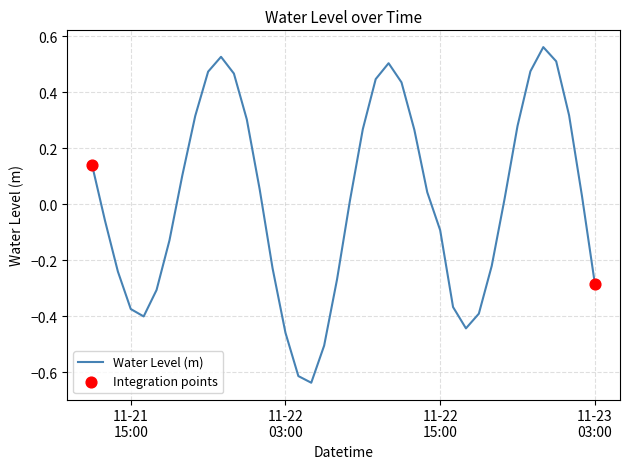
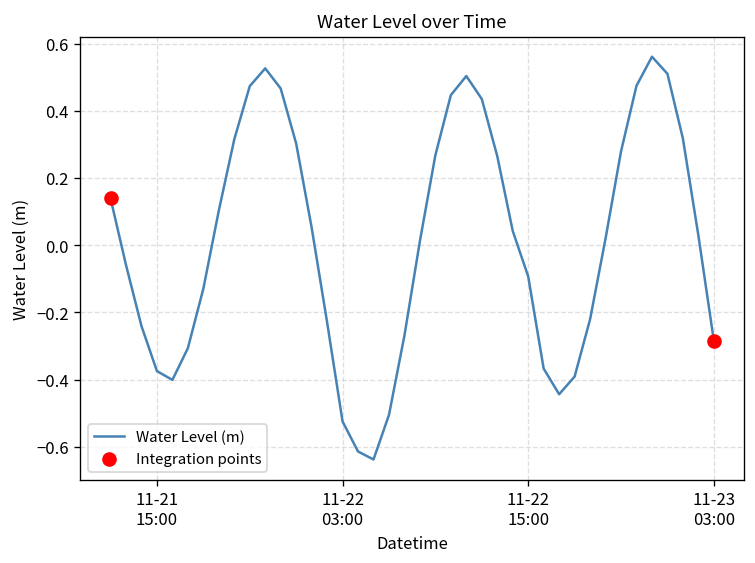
Water Level (m), 11-22 03:00: -0.46 -> -0.53
